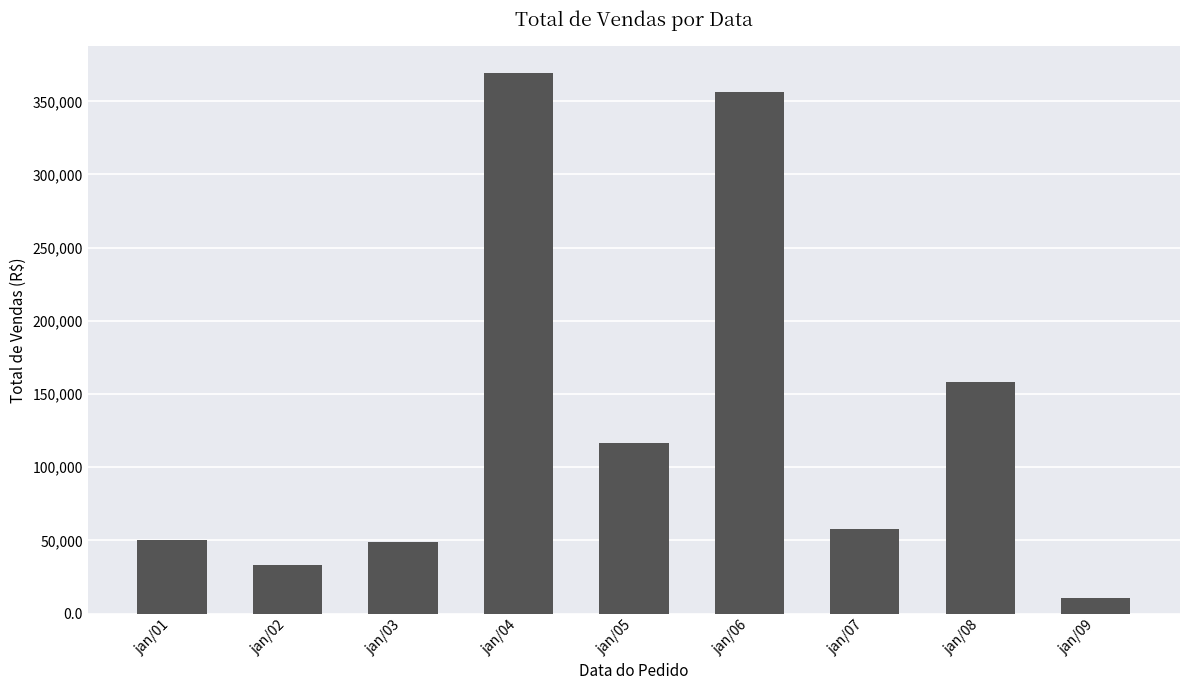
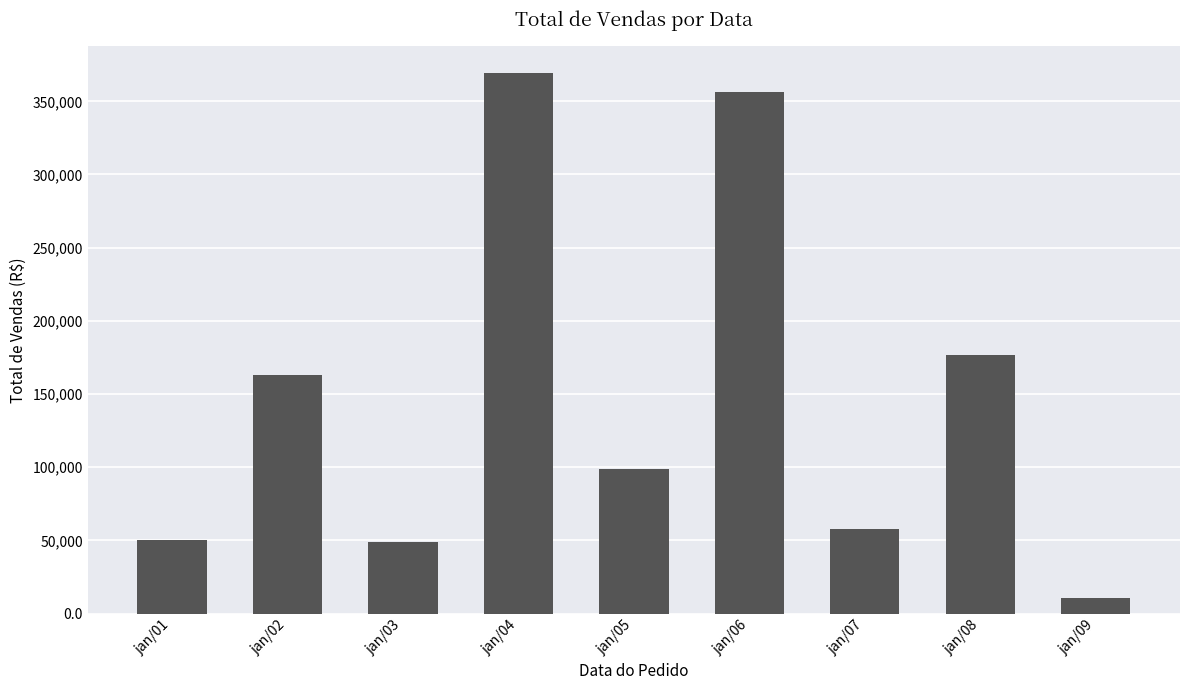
jan/02: 33,000 -> 163,000
jan/05: 116,000 -> 99,000
jan/08: 158,000 -> 176,000
